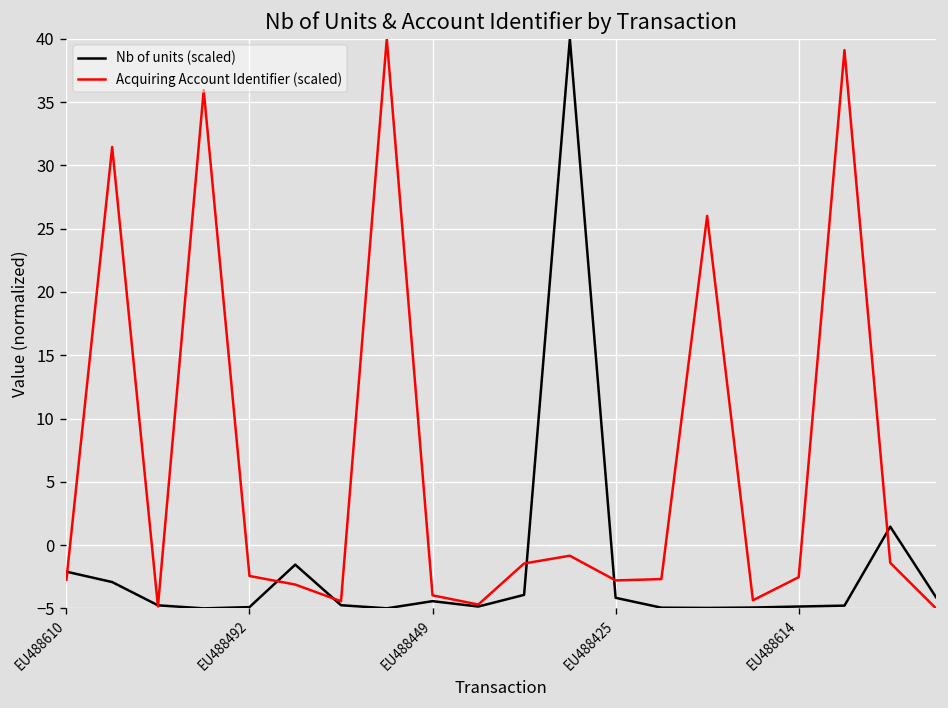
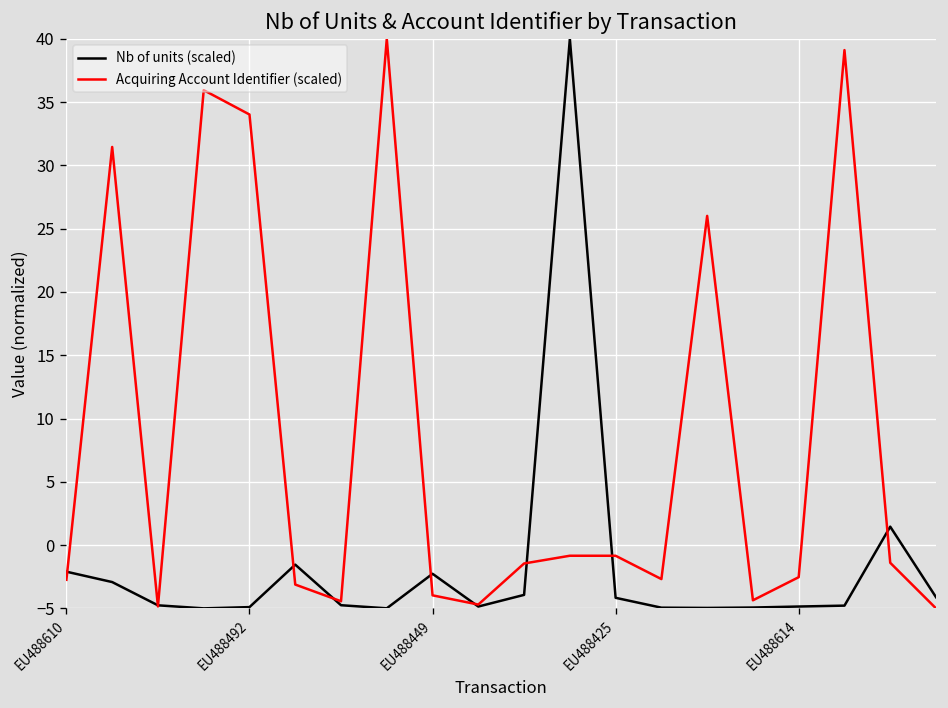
Acquiring Account Identifier (scaled), EU488492: -2.4 -> 34.0
Nb of units (scaled), EU488449: -4.4 -> -2.3
Acquiring Account Identifier (scaled), EU488425: -2.8 -> -0.8
